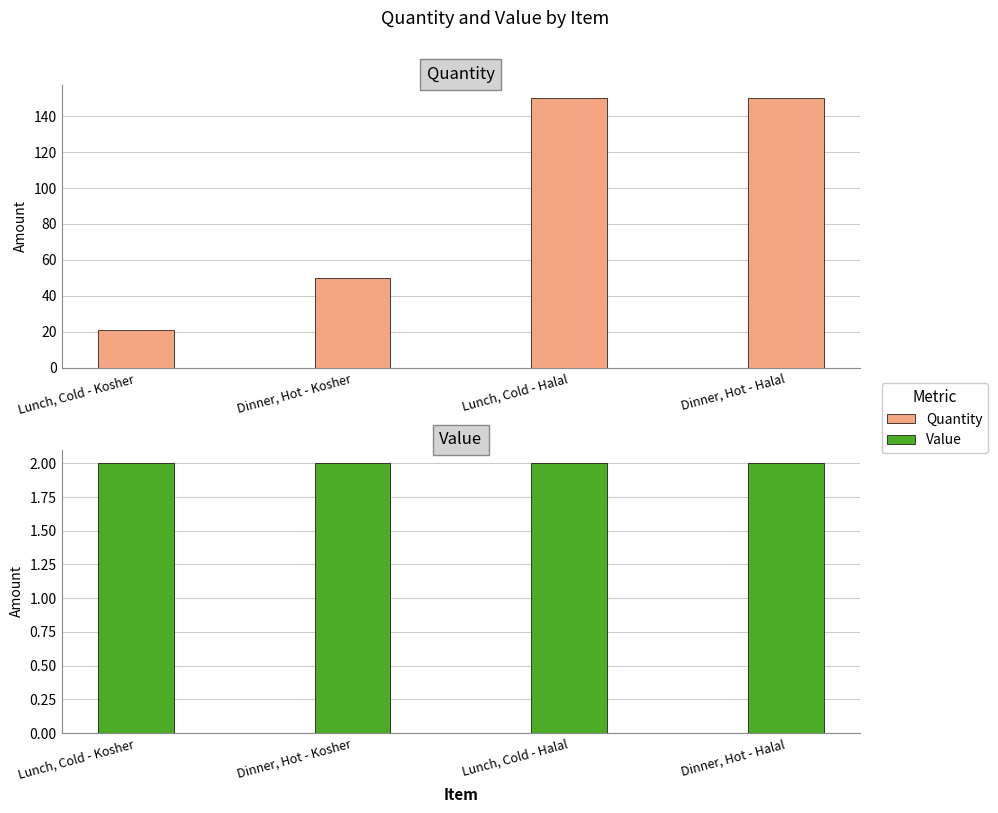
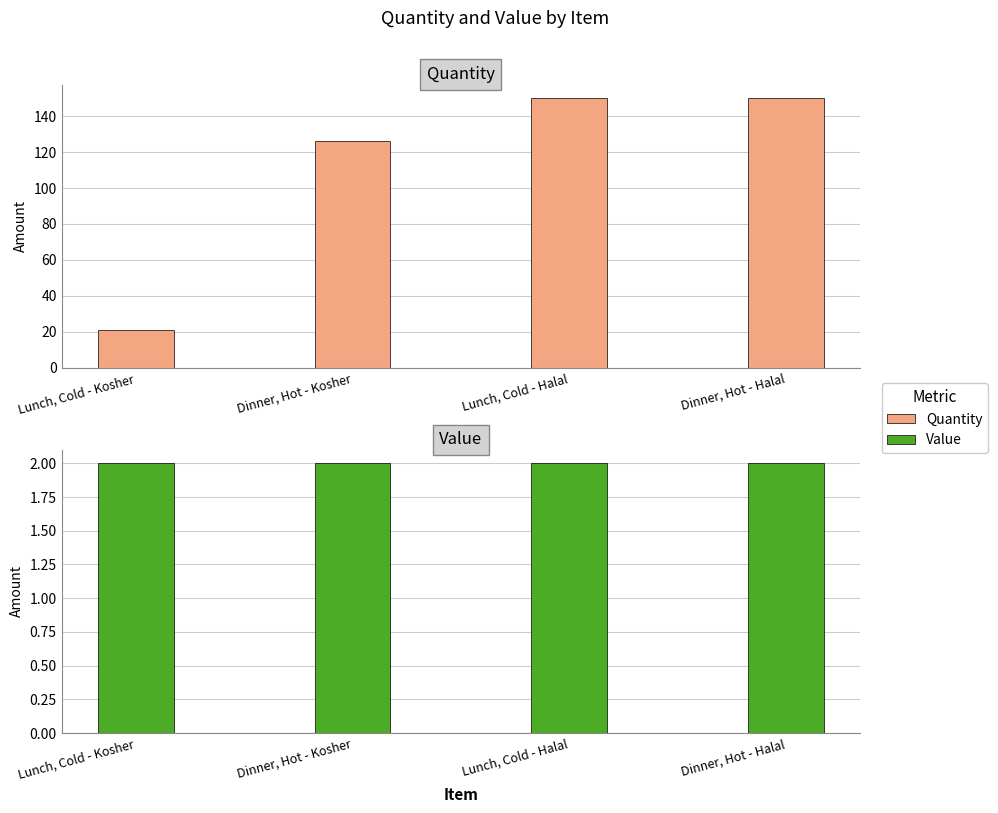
Quantity, Dinner, Hot - Kosher: 50 -> 126
